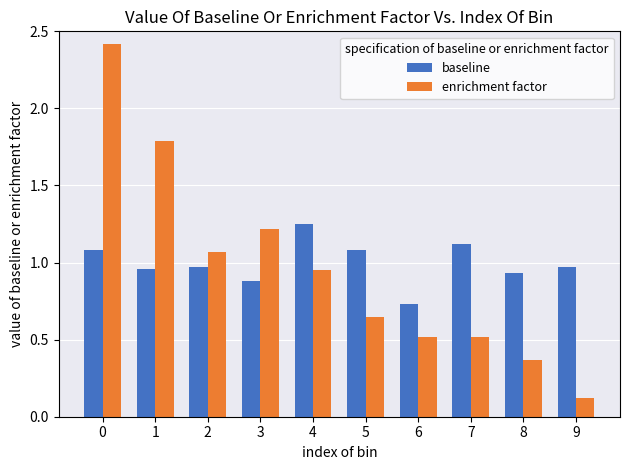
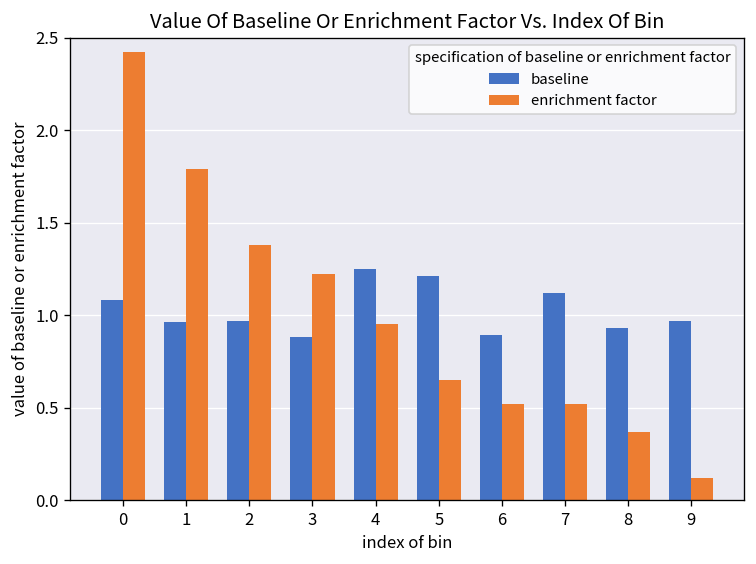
enrichment factor, 2: 1.07 -> 1.38
baseline, 5: 1.08 -> 1.21
baseline, 6: 0.73 -> 0.89
